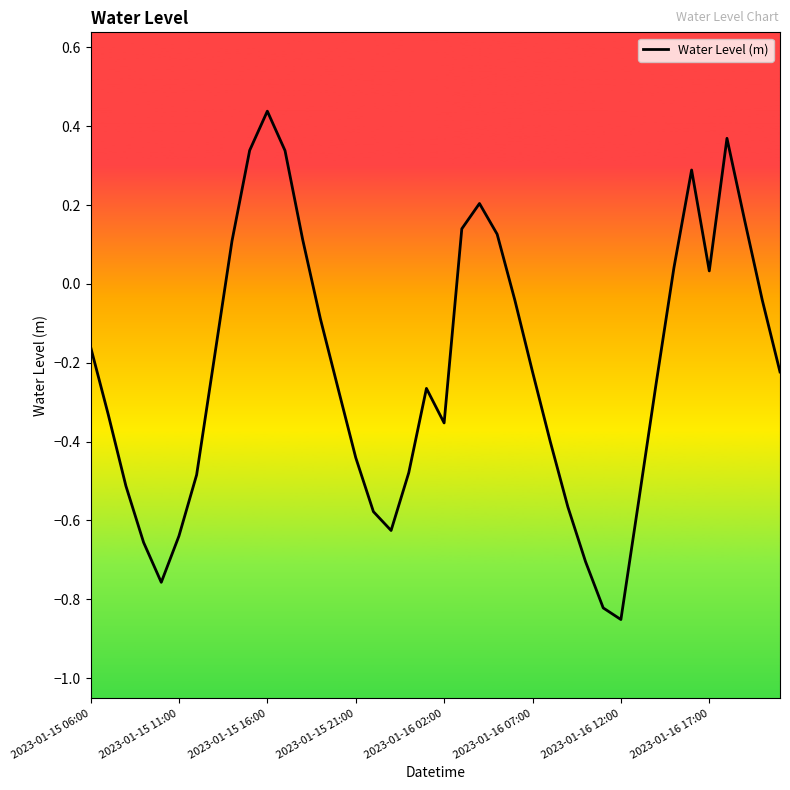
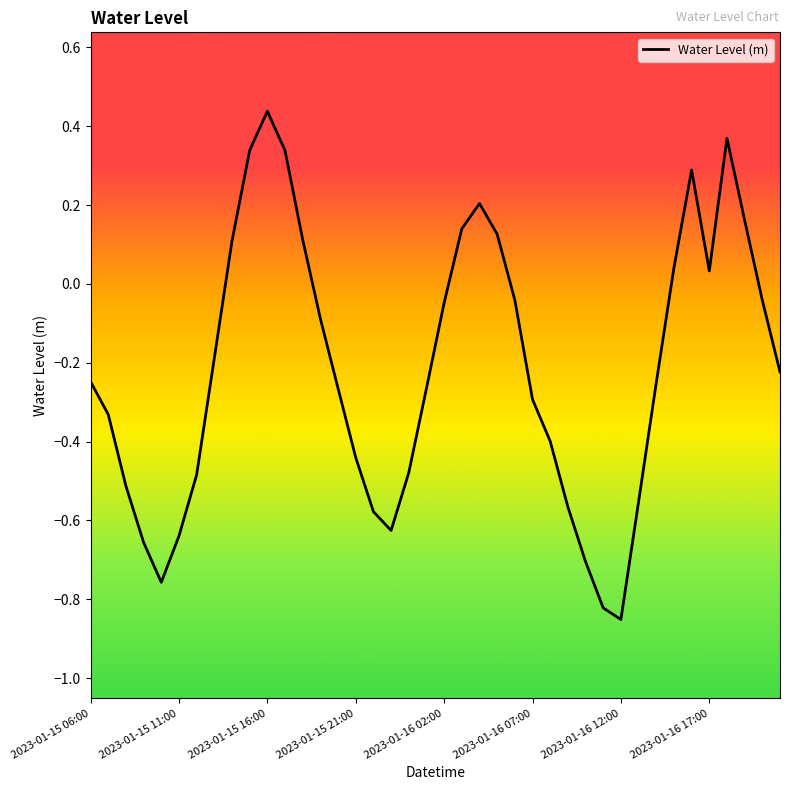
2023-01-15 06:00: -0.16 -> -0.25
2023-01-16 02:00: -0.35 -> -0.05
2023-01-16 07:00: -0.22 -> -0.29
